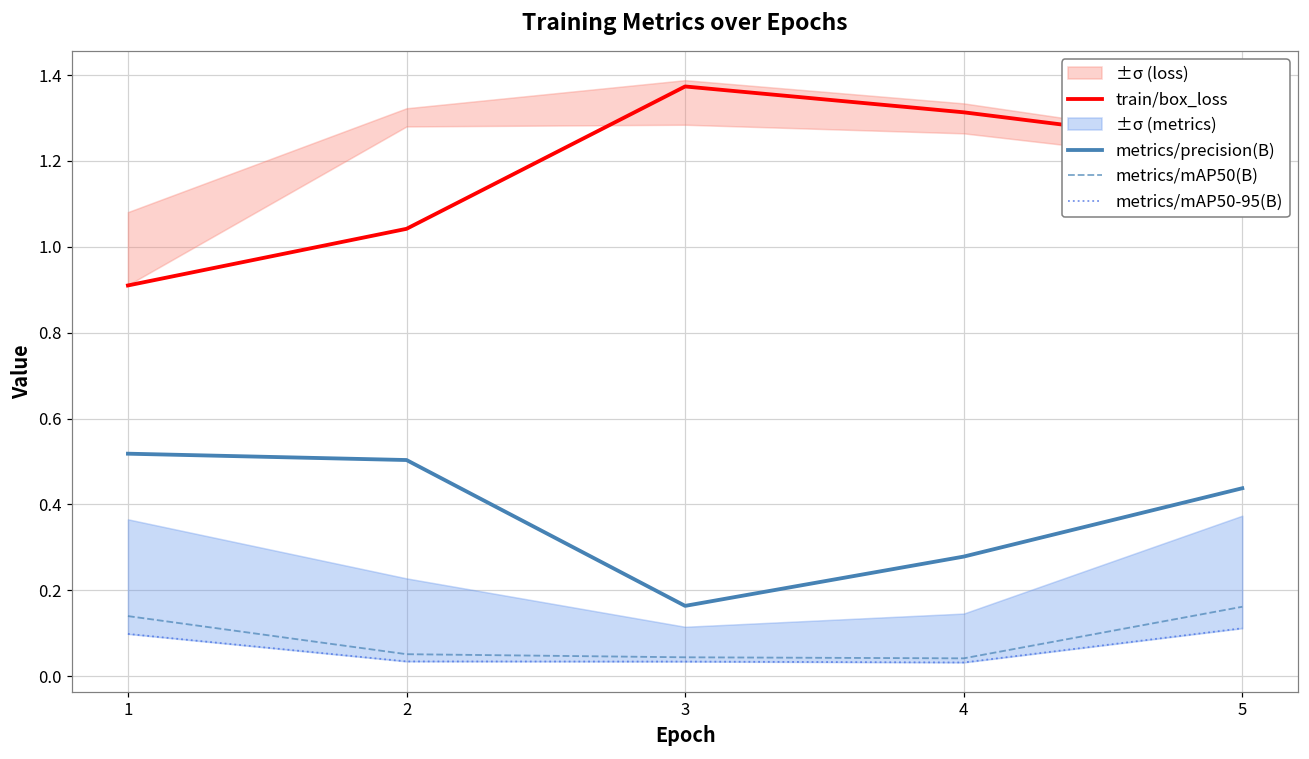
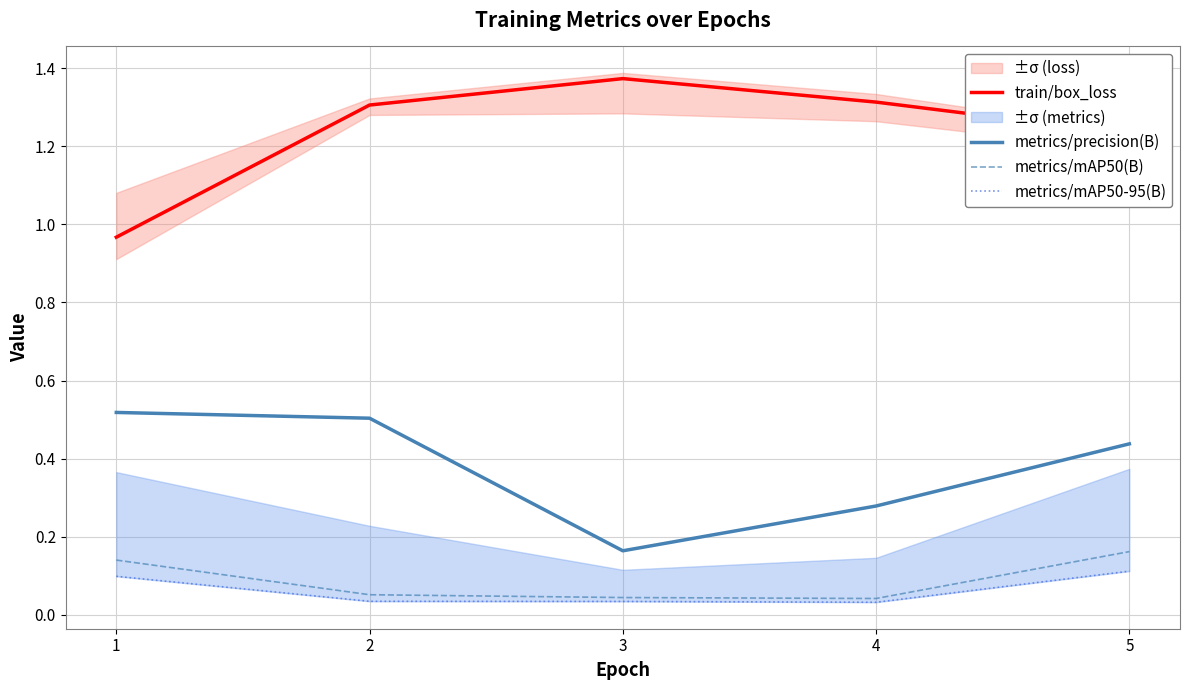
train/box_loss, 1: 0.91 -> 0.97
train/box_loss, 2: 1.04 -> 1.31
